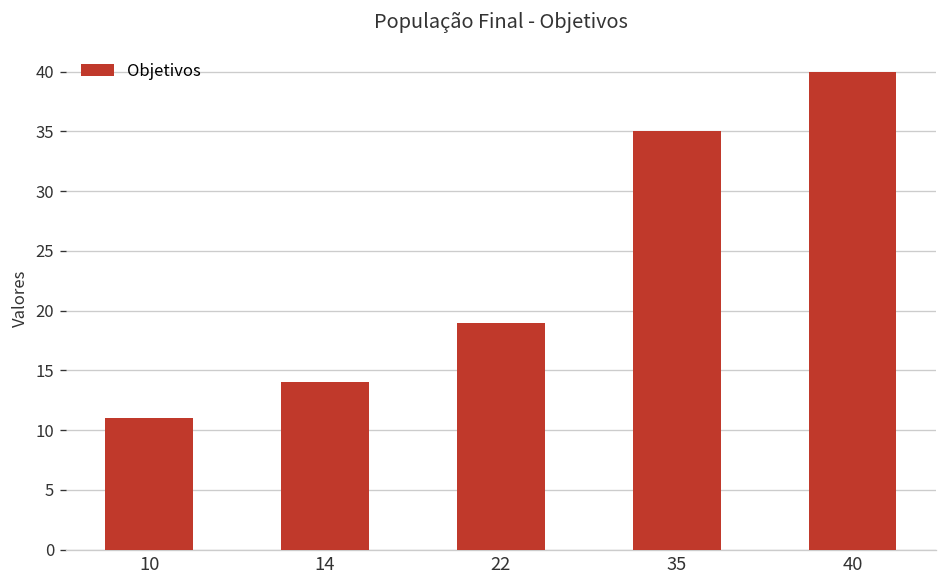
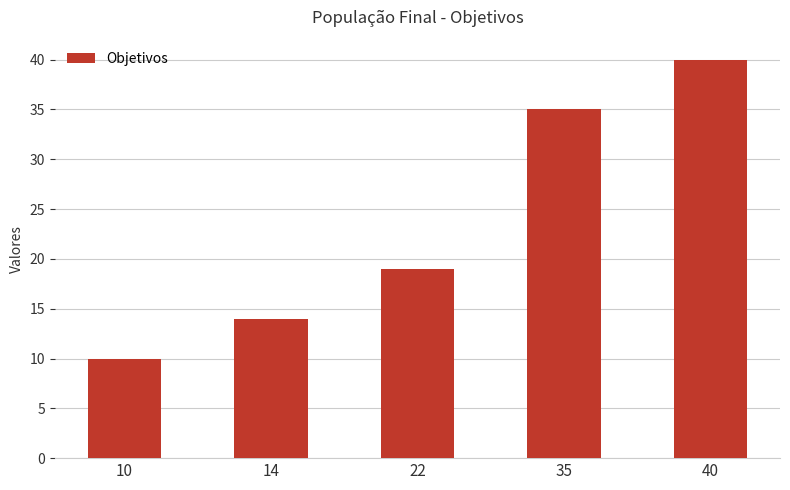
10: 11 -> 10
